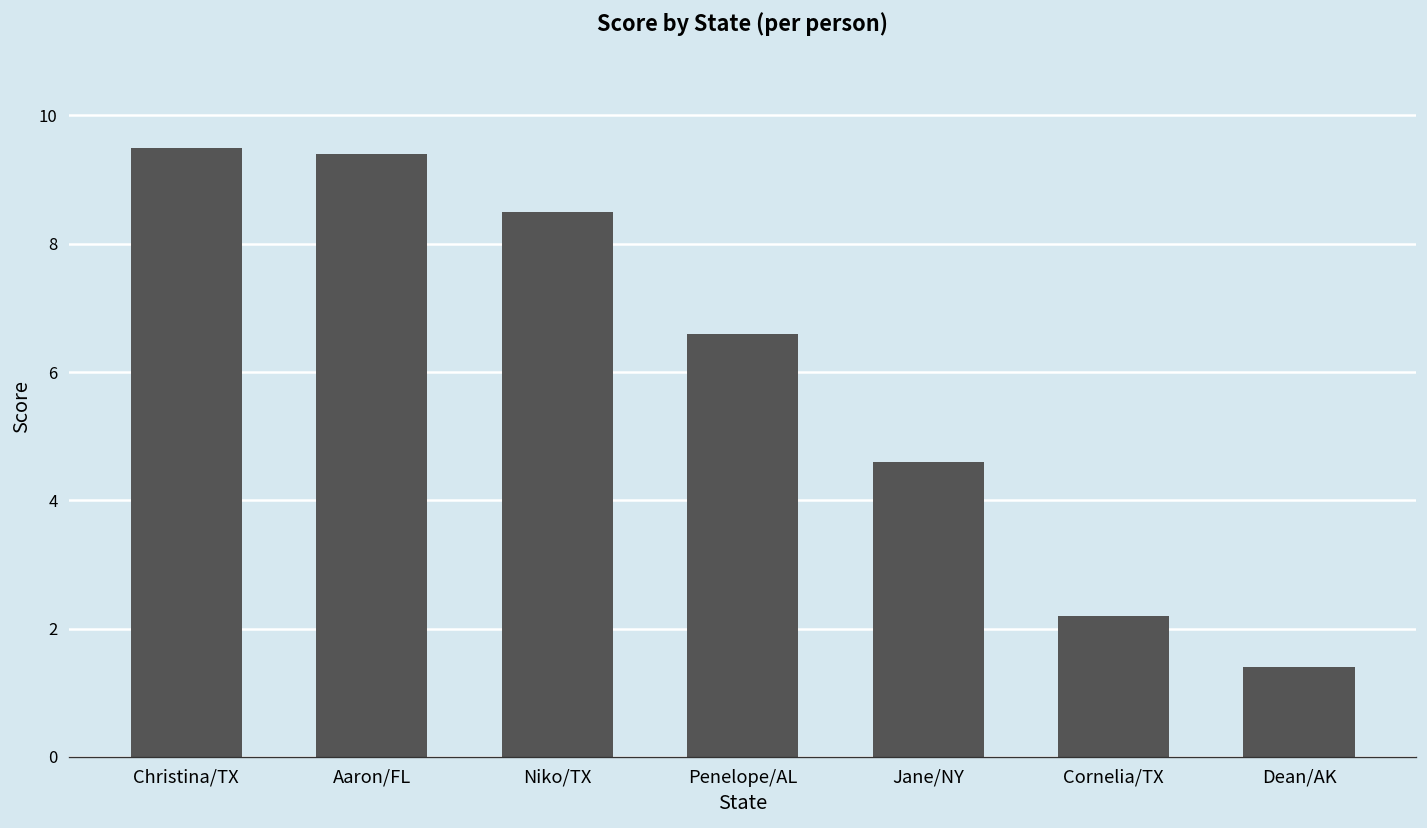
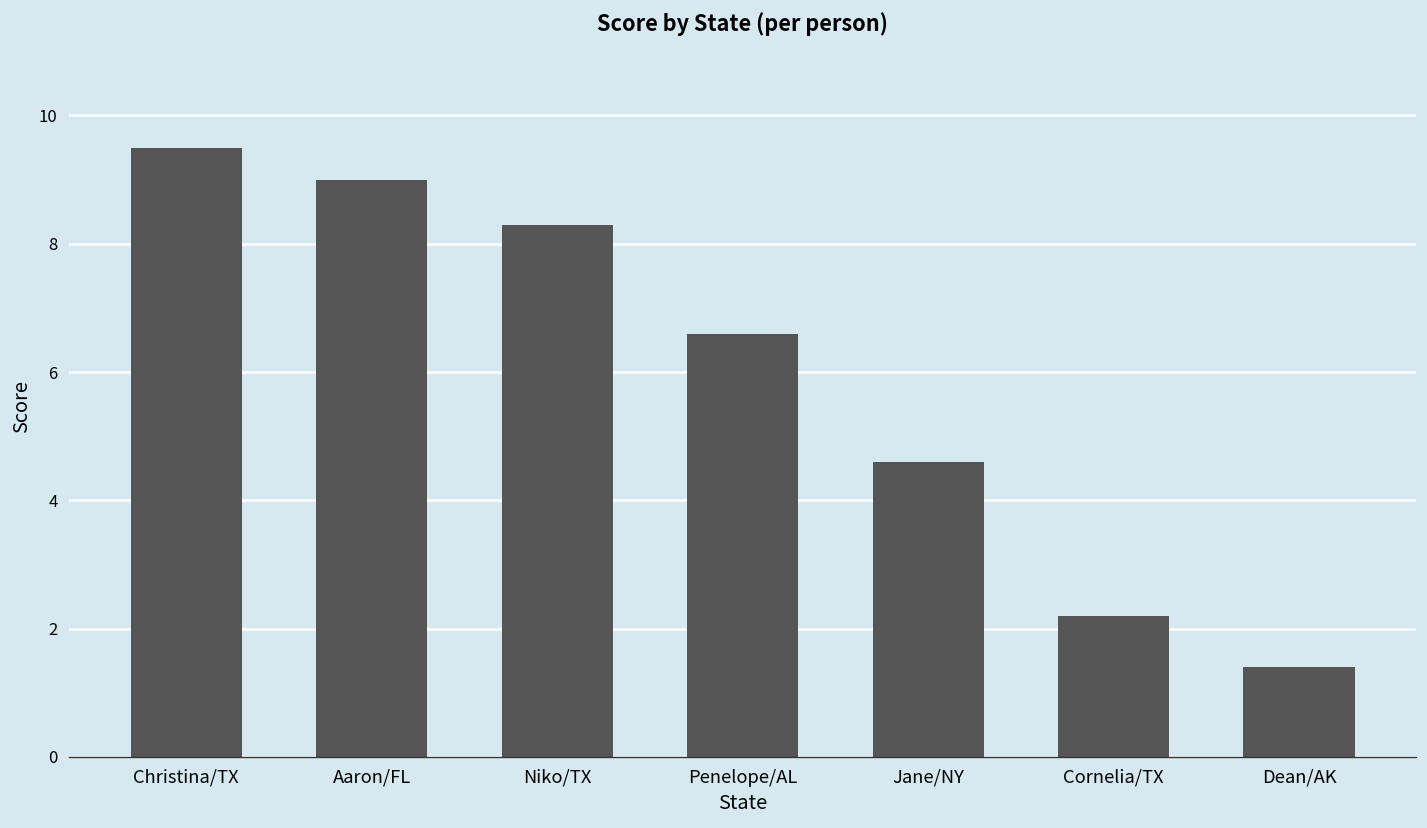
Aaron/FL: 9.4 -> 9.0
Niko/TX: 8.5 -> 8.3
